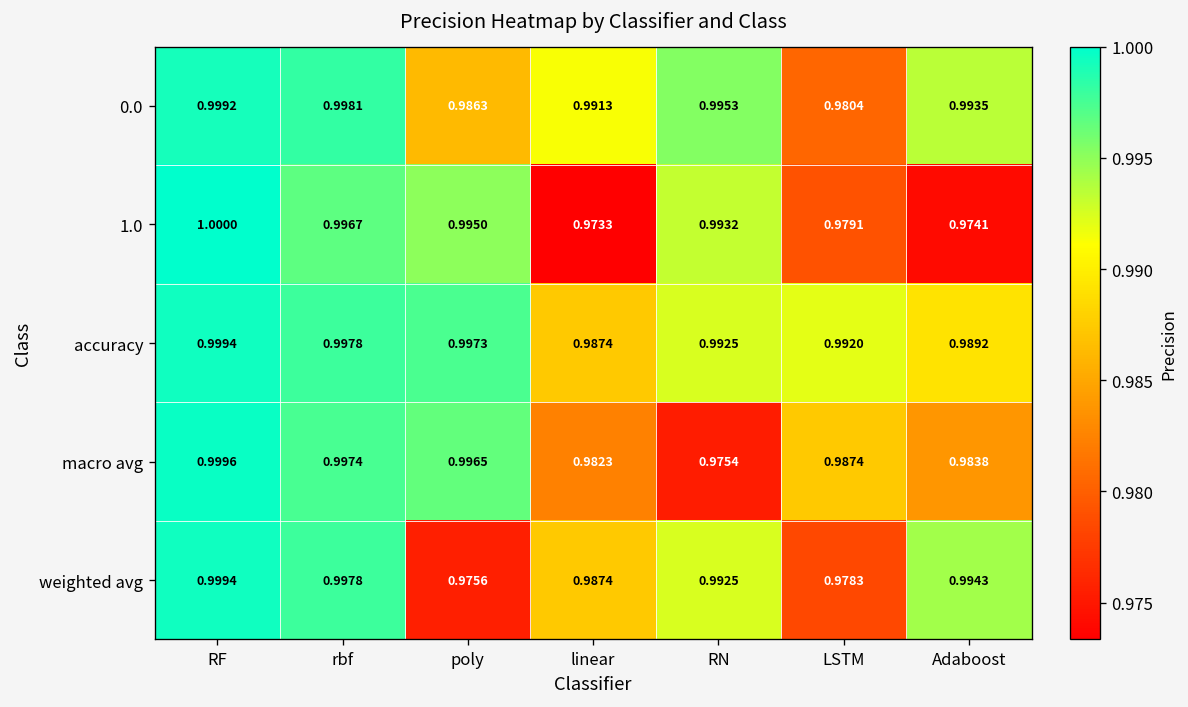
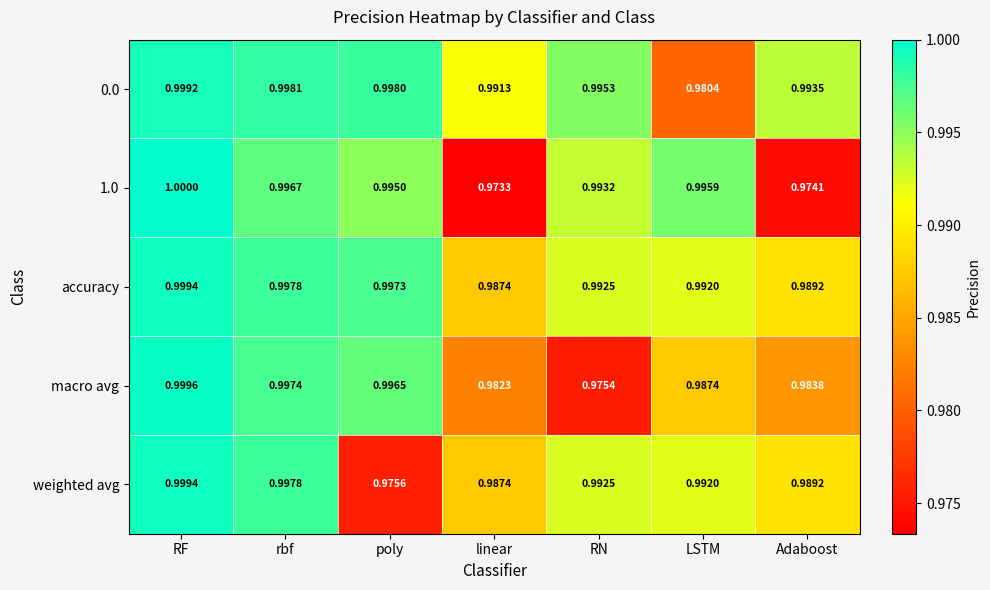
0.0, poly: 0.9863 -> 0.9980
1.0, LSTM: 0.9791 -> 0.9959
weighted avg, LSTM: 0.9783 -> 0.9920
weighted avg, Adaboost: 0.9943 -> 0.9892
